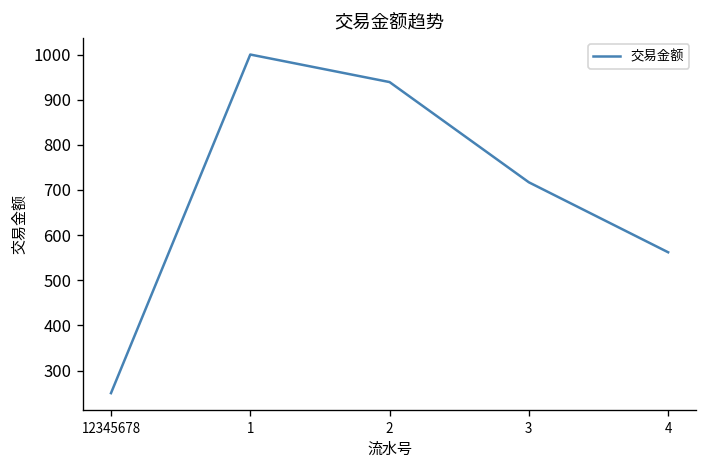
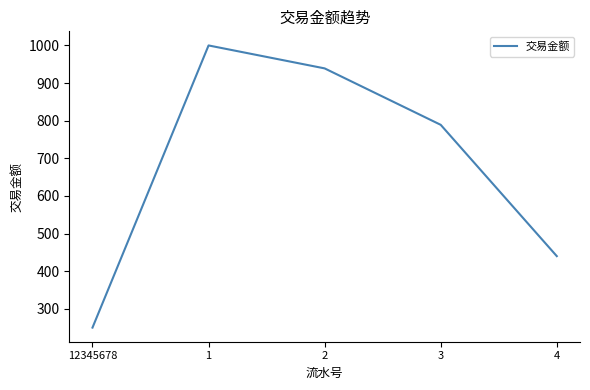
3: 720 -> 790
4: 560 -> 440
